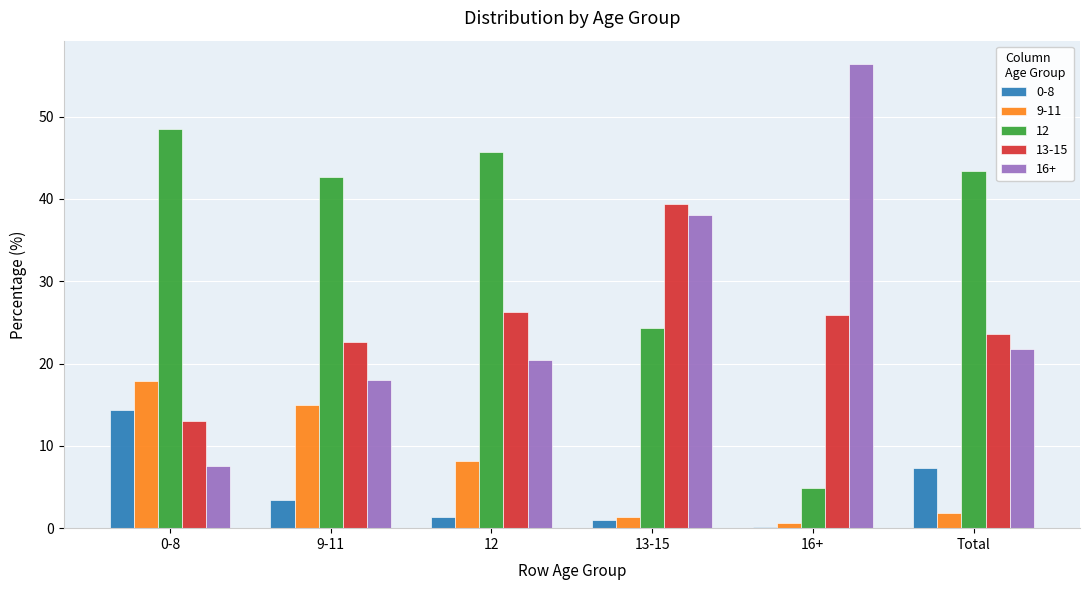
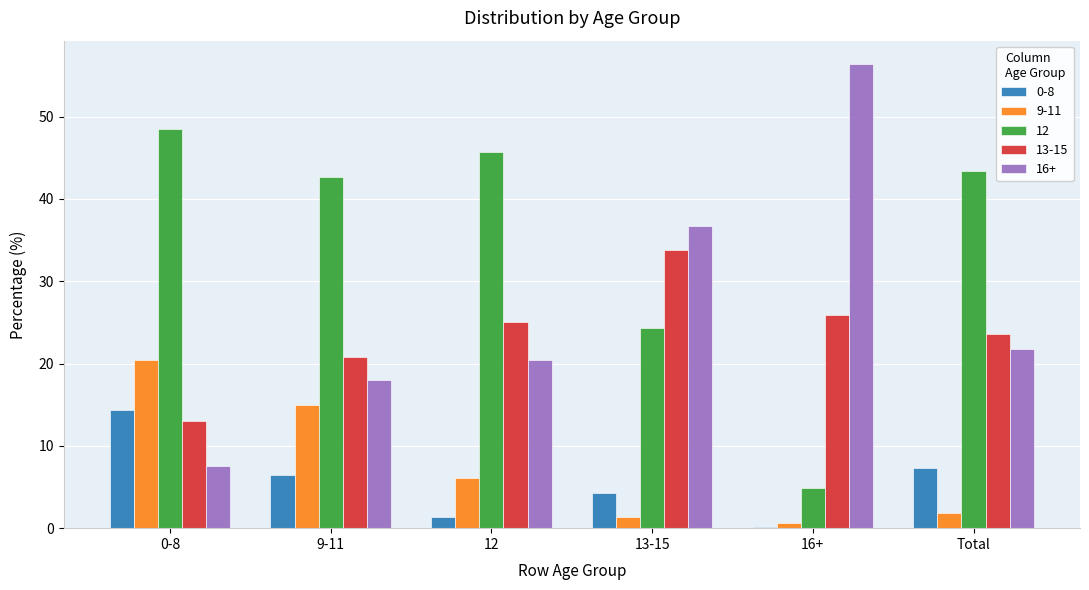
9-11, 0-8: 18 -> 20
0-8, 9-11: 3 -> 6
13-15, 9-11: 23 -> 21
9-11, 12: 8 -> 6
13-15, 12: 26 -> 25
0-8, 13-15: 1 -> 4
13-15, 13-15: 39 -> 34
16+, 13-15: 38 -> 37
